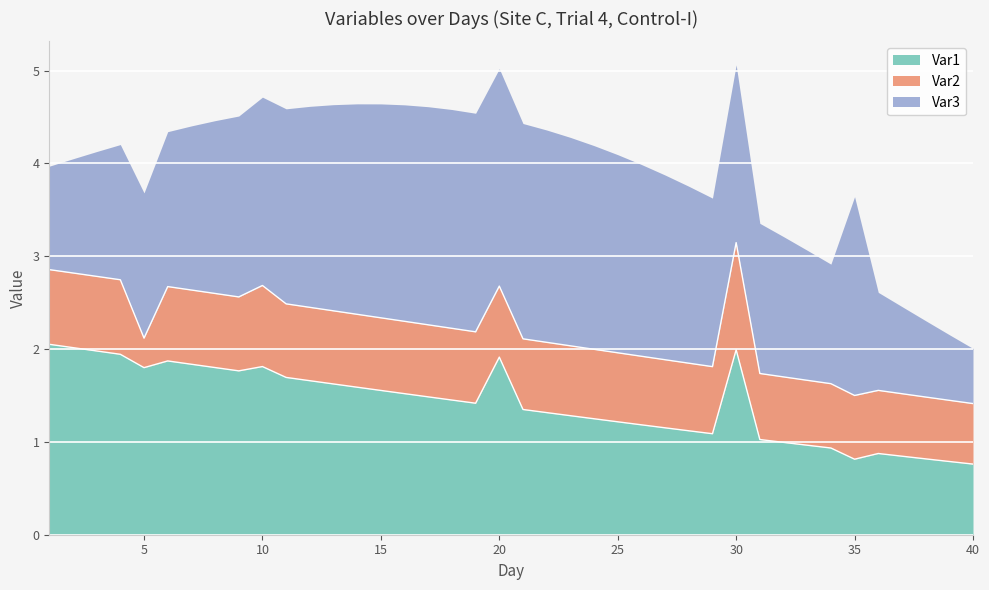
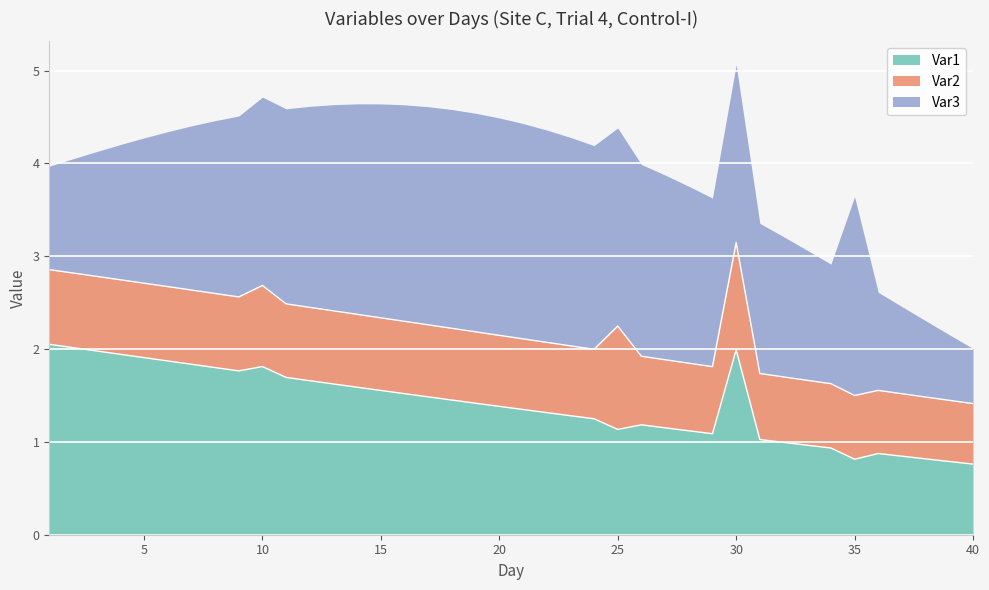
Var1, 5: 1.8 -> 1.9
Var2, 5: 0.3 -> 0.8
Var1, 20: 1.9 -> 1.4
Var1, 25: 1.2 -> 1.1
Var2, 25: 0.7 -> 1.1
